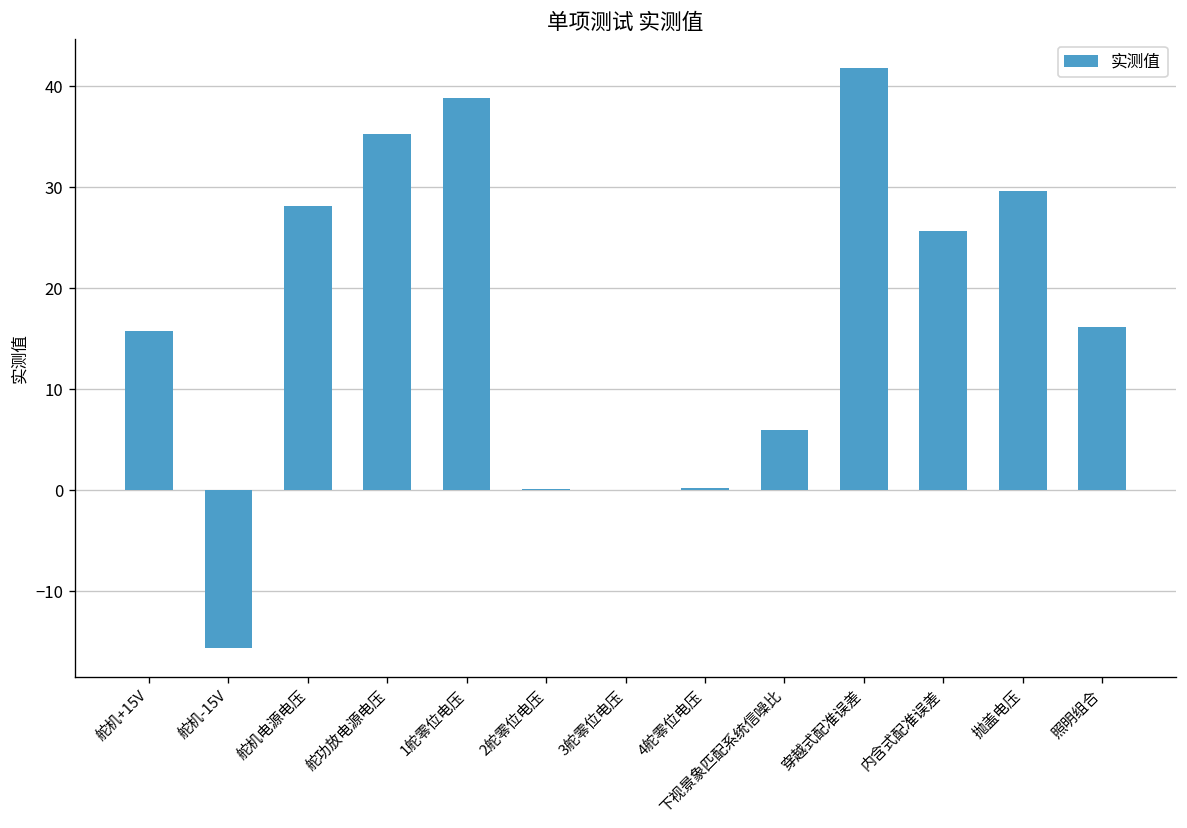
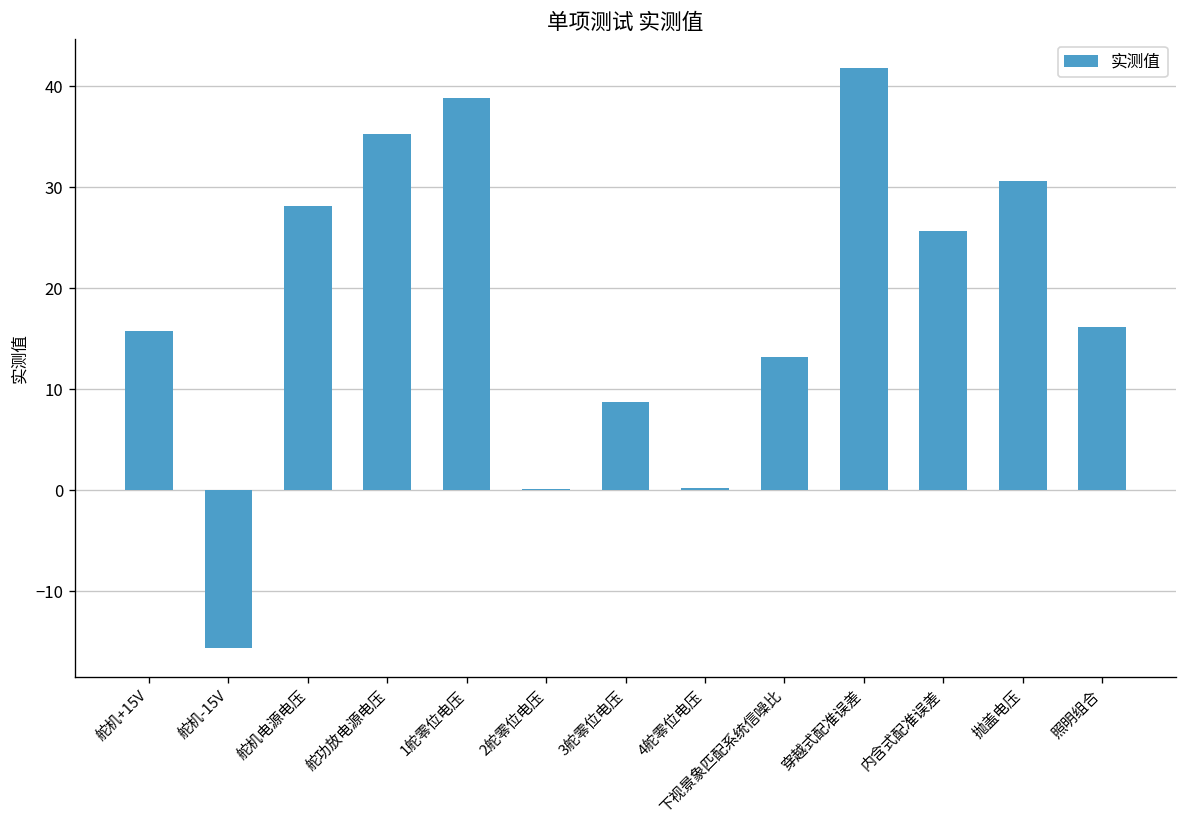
3舵零位电压: 0 -> 9
下视景象匹配系统信噪比: 6 -> 13
抛盖电压: 30 -> 31
